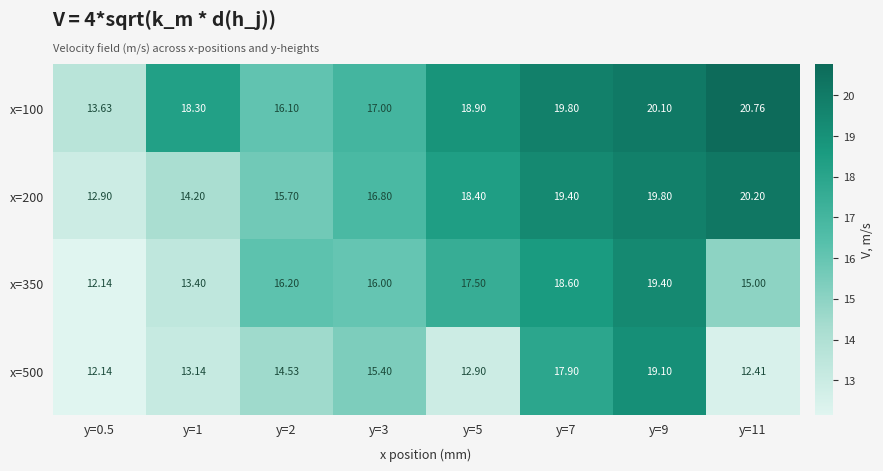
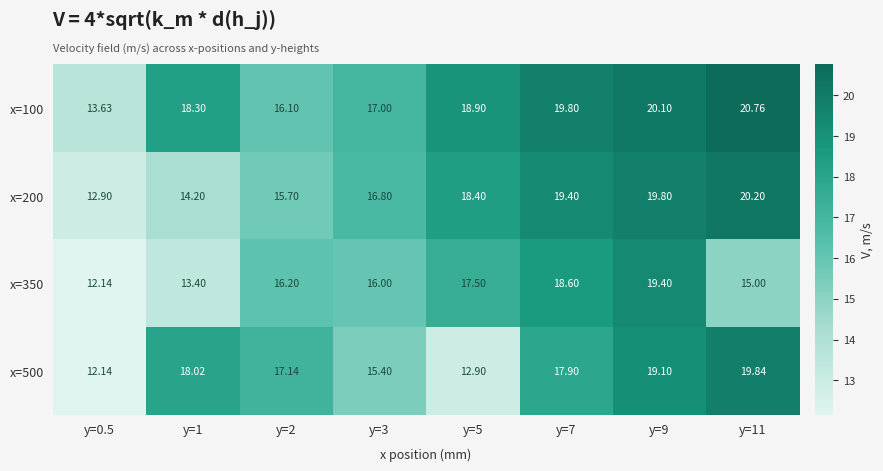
x=500, y=1: 13.14 -> 18.02
x=500, y=2: 14.53 -> 17.14
x=500, y=11: 12.41 -> 19.84
